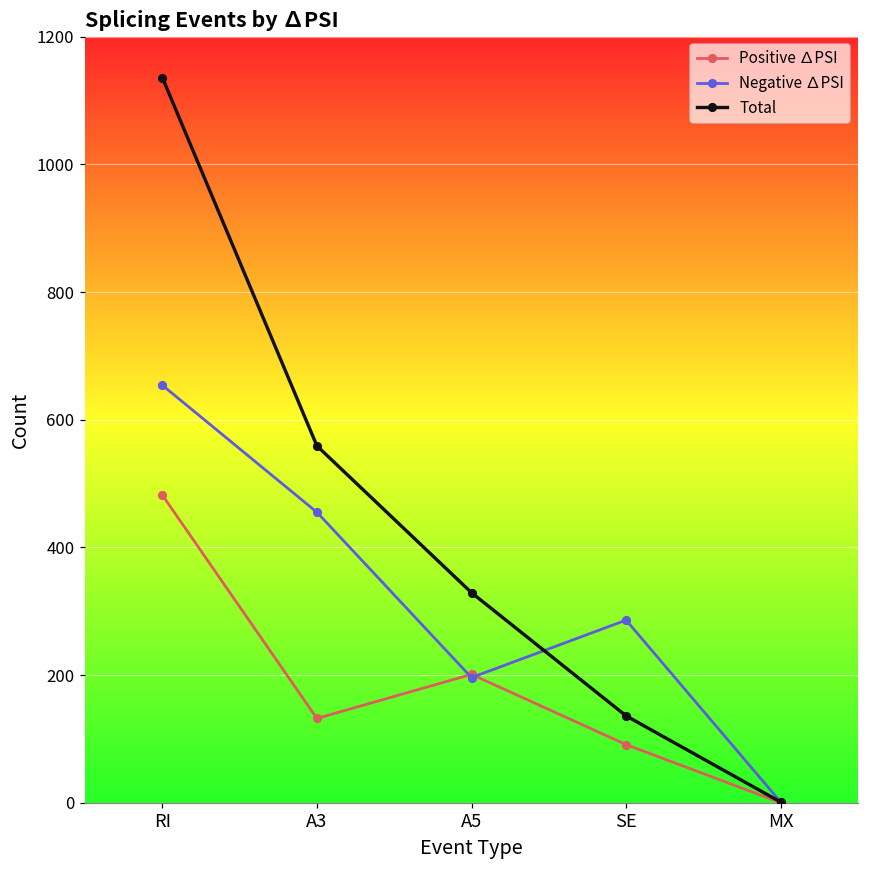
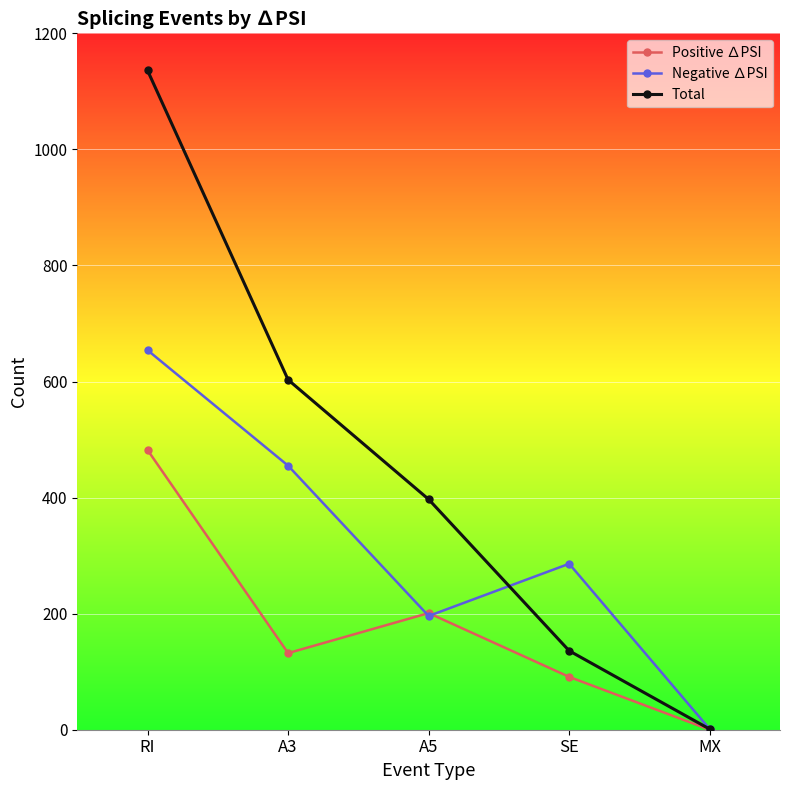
Total, A3: 560 -> 600
Total, A5: 330 -> 400
